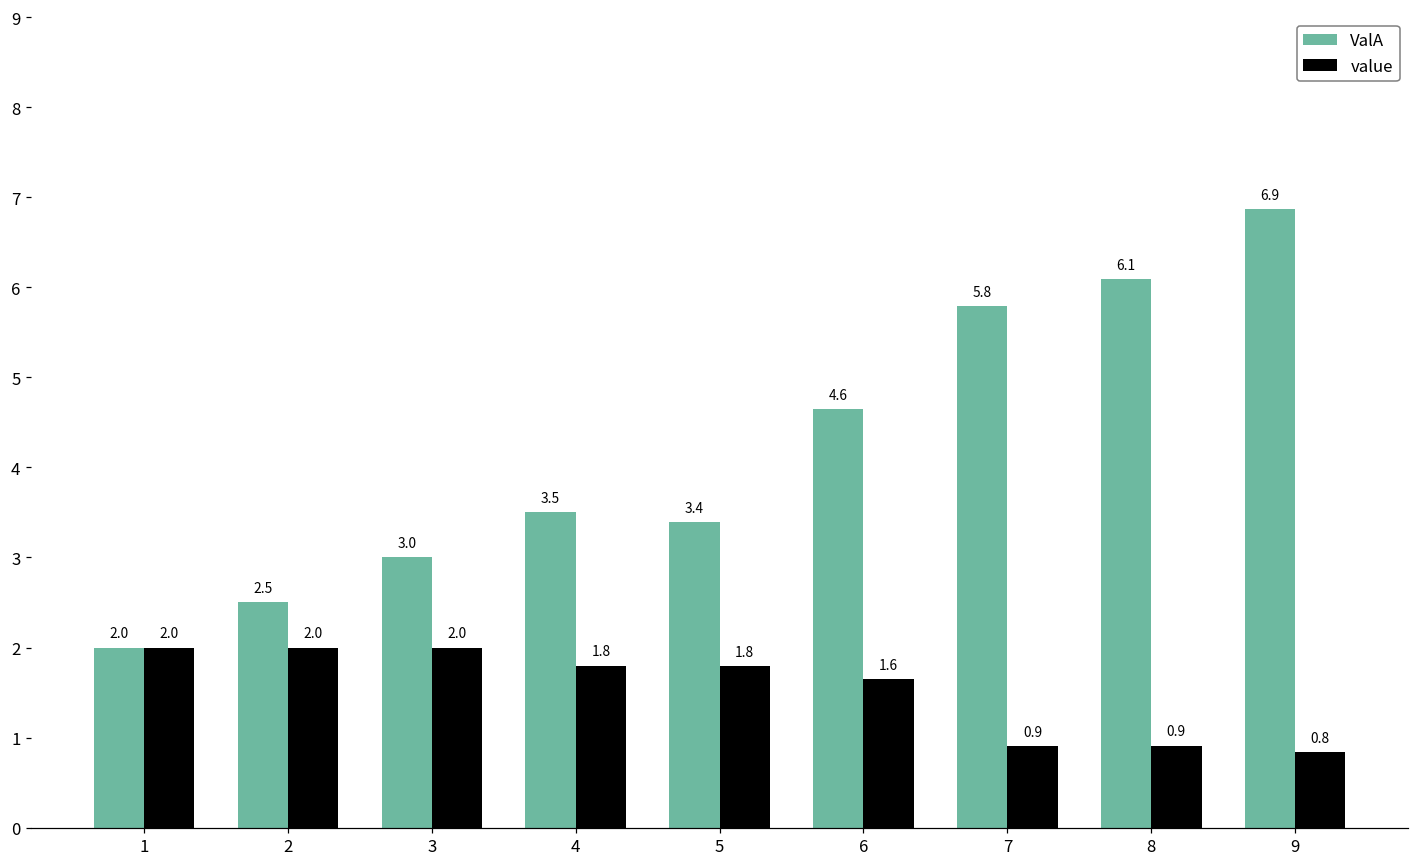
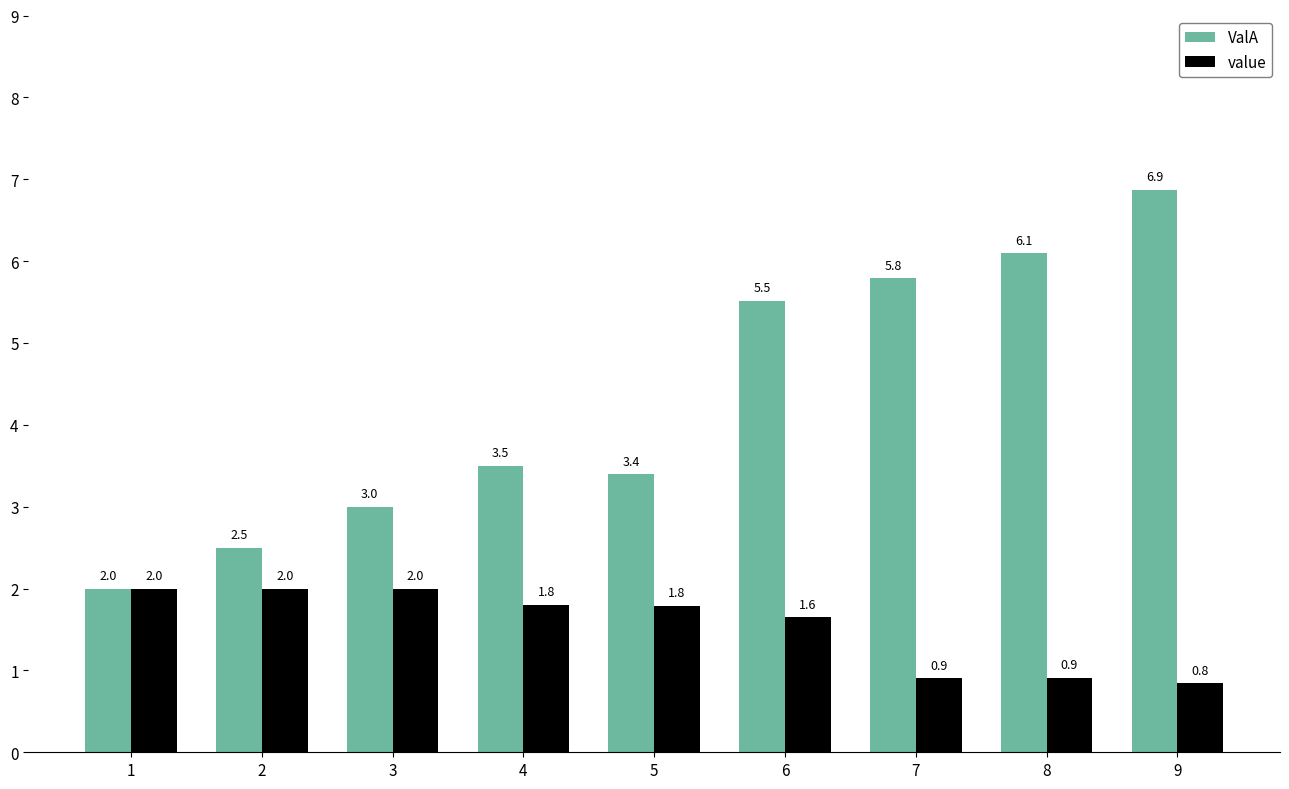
ValA, 6: 4.6 -> 5.5
